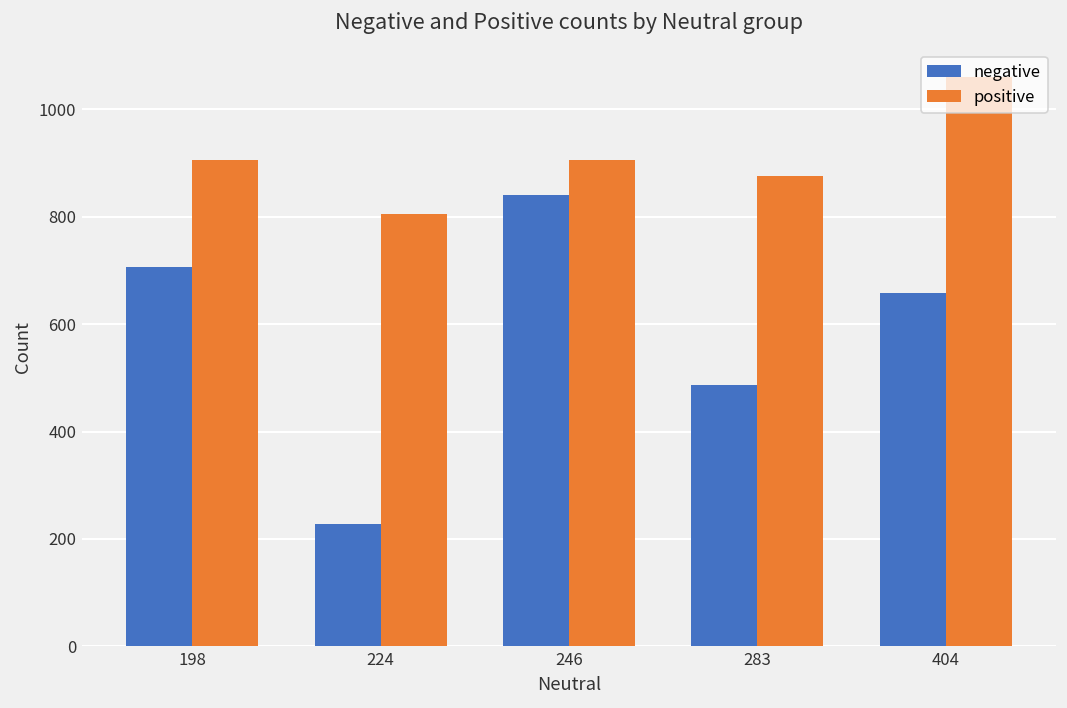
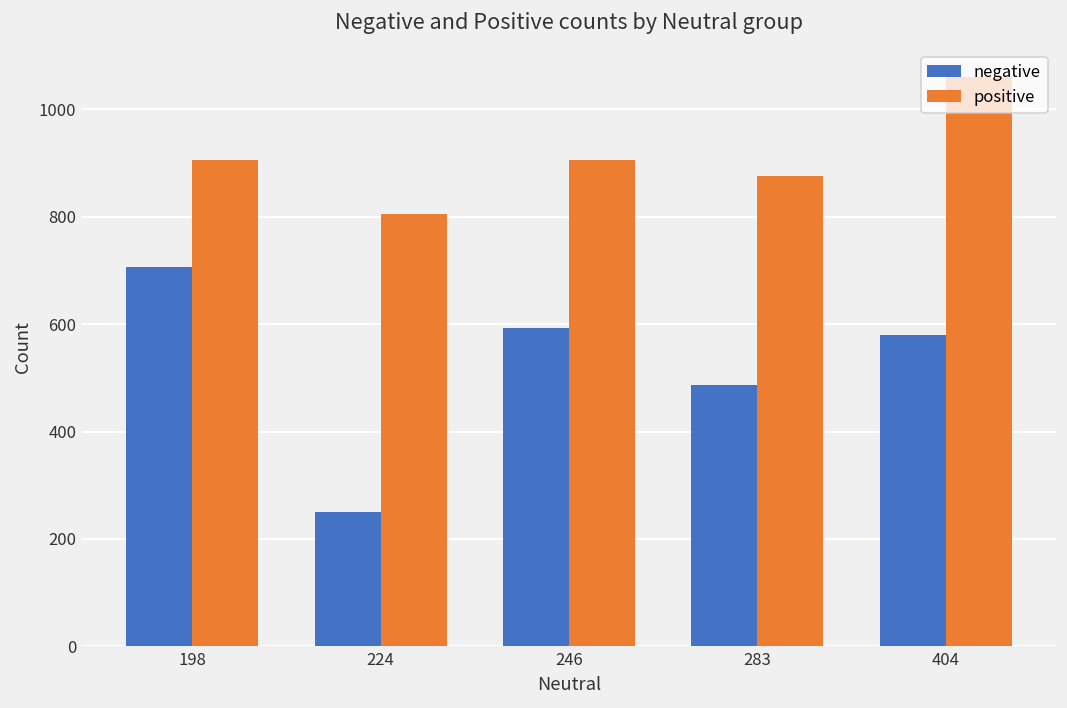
negative, 224: 230 -> 250
negative, 246: 840 -> 590
negative, 404: 660 -> 580
